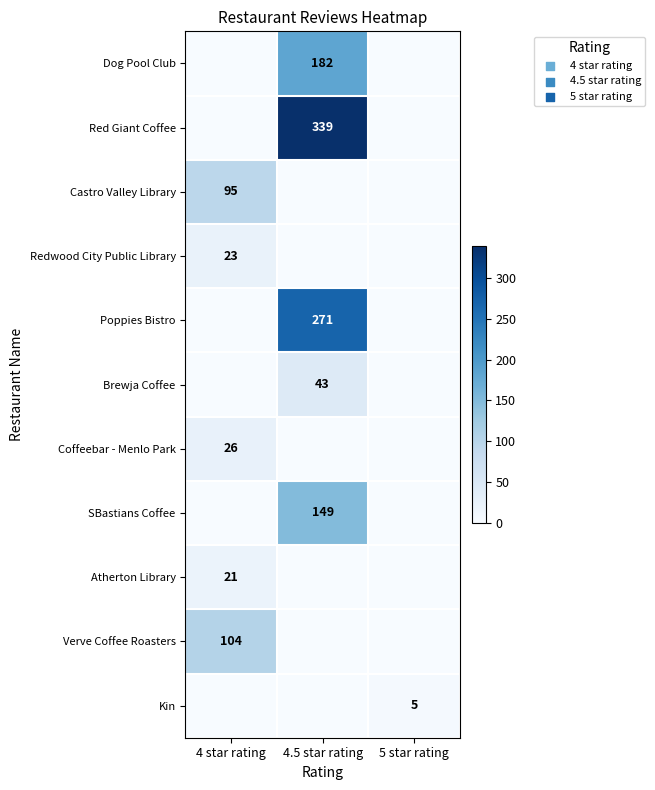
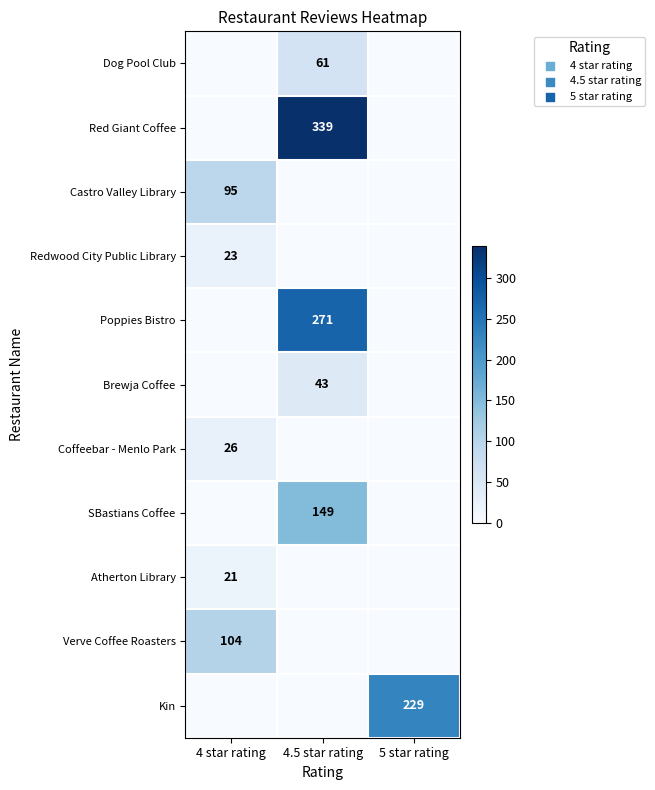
Dog Pool Club, 4.5 star rating: 182 -> 61
Kin, 5 star rating: 5 -> 229
